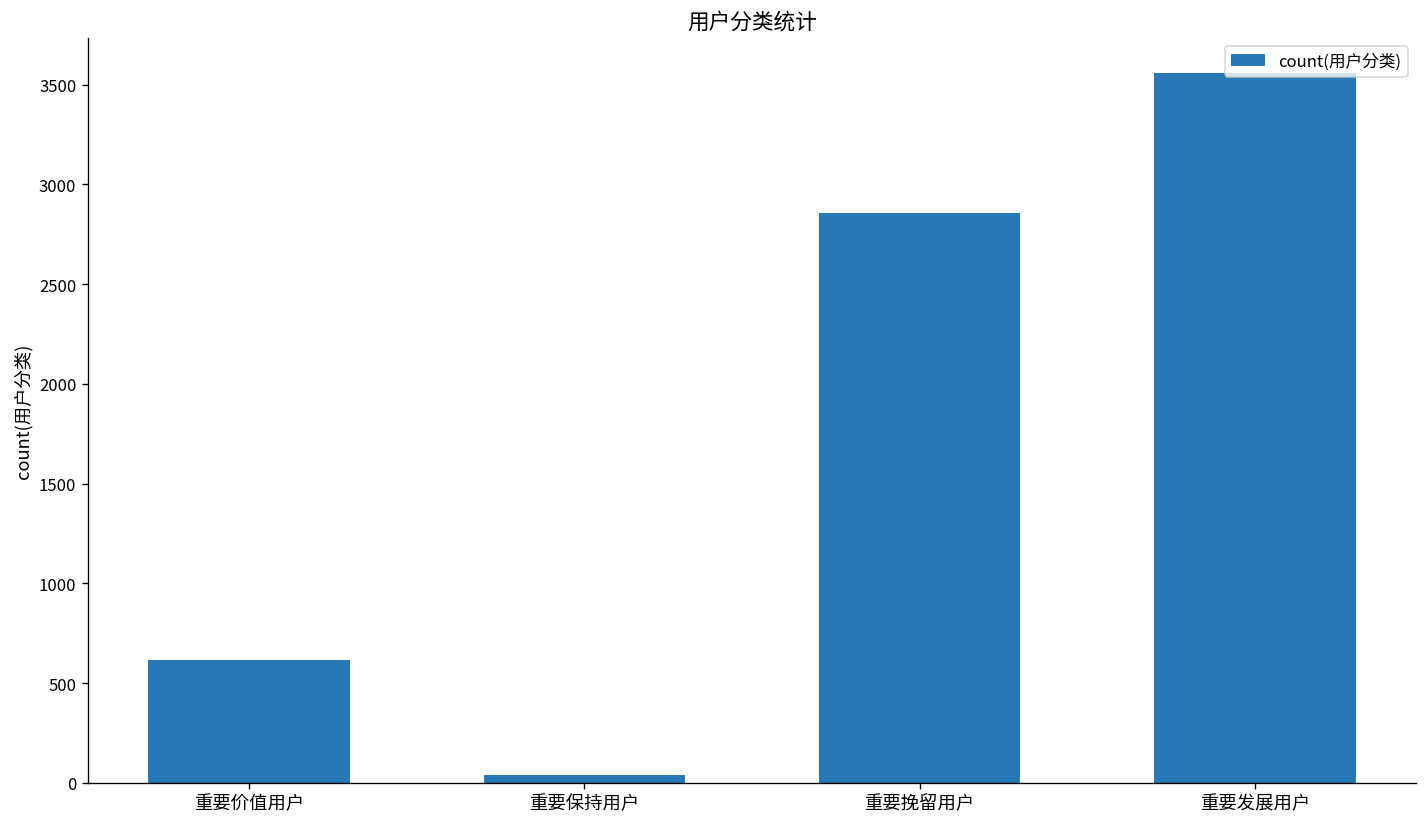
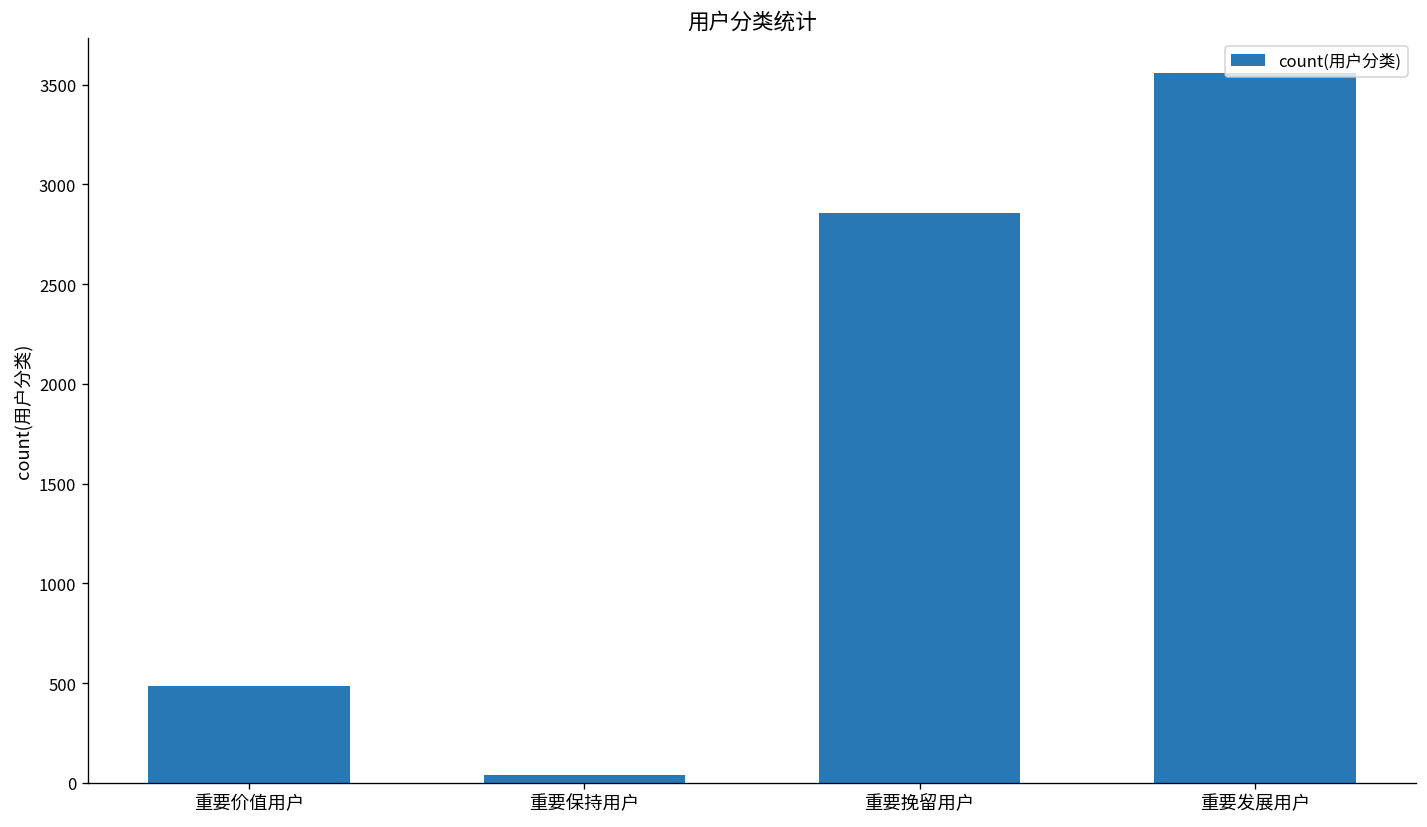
重要价值用户: 610 -> 490
